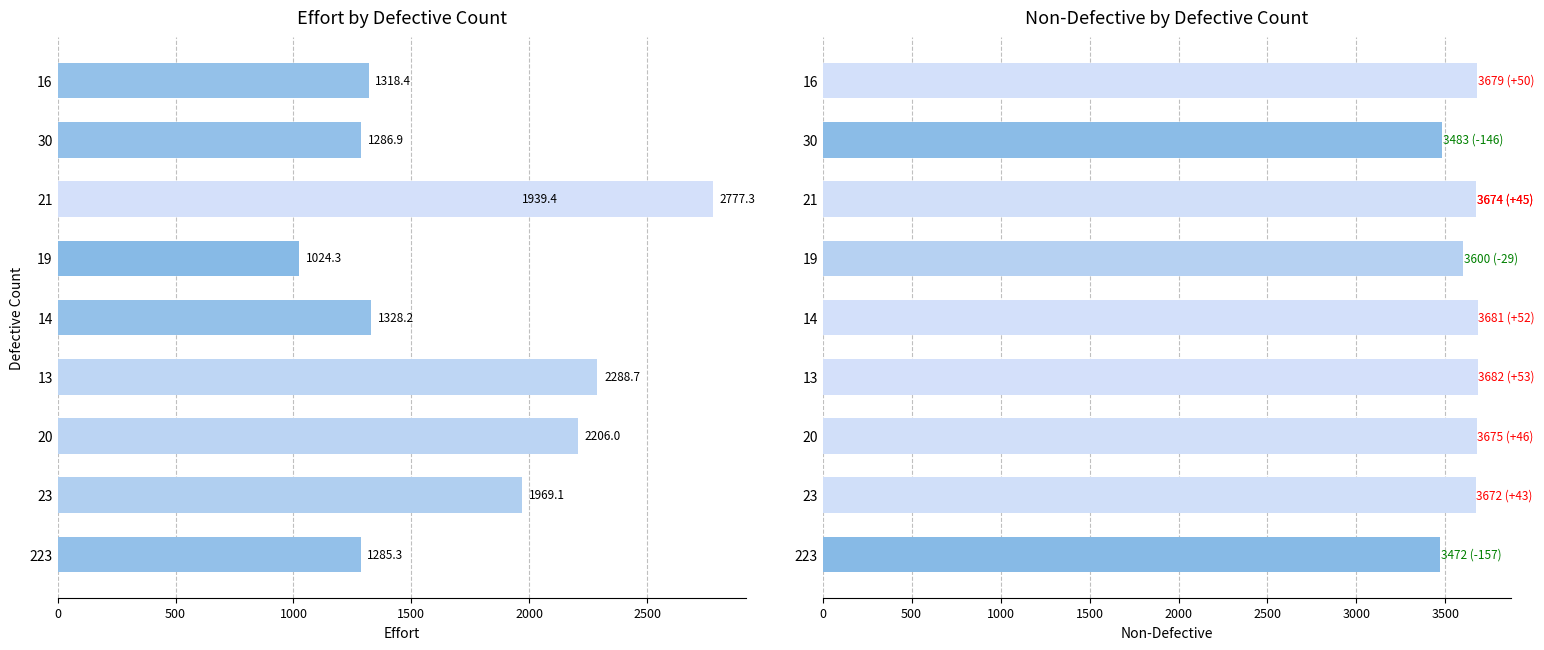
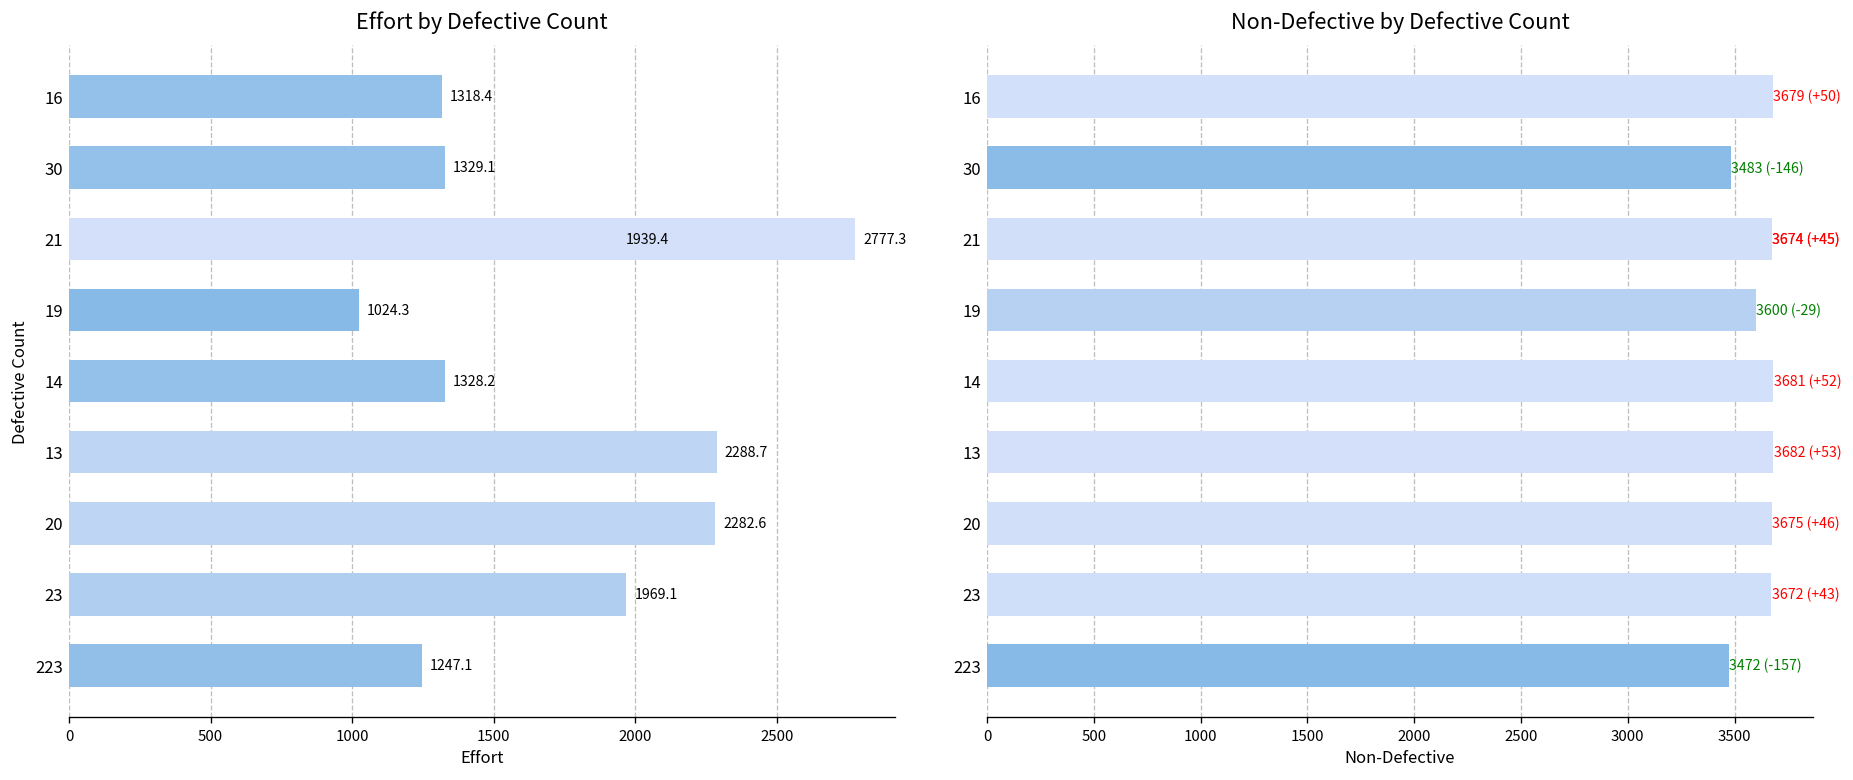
Effort by Defective Count, 30: 1286.9 -> 1329.1
Effort by Defective Count, 20: 2206.0 -> 2282.6
Effort by Defective Count, 223: 1285.3 -> 1247.1
